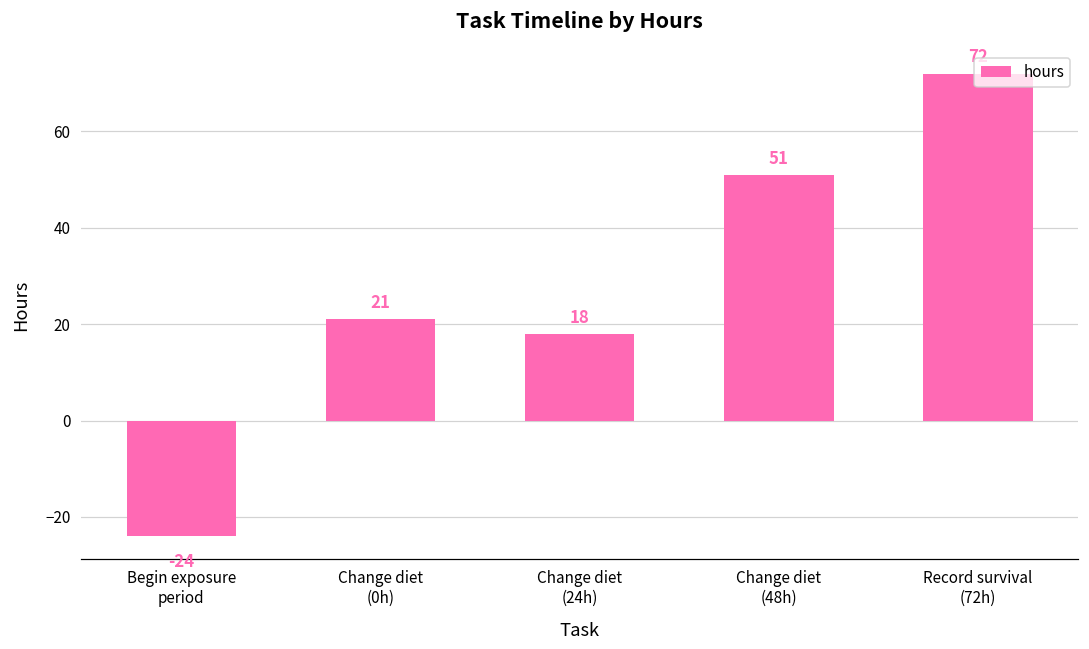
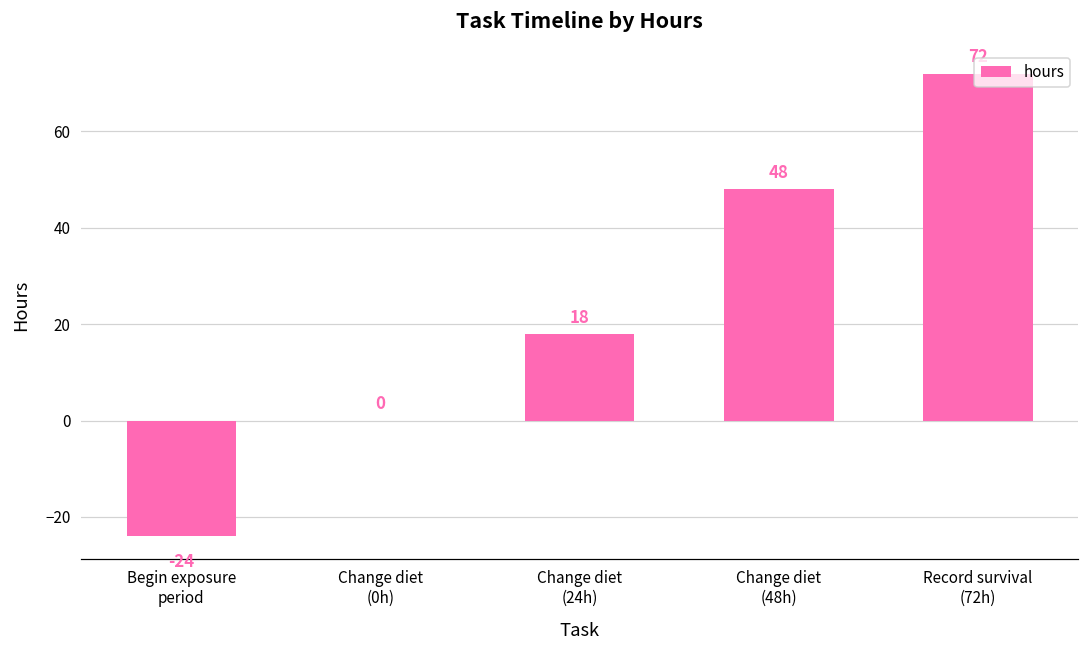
Change diet (0h): 21 -> 0
Change diet (48h): 51 -> 48
